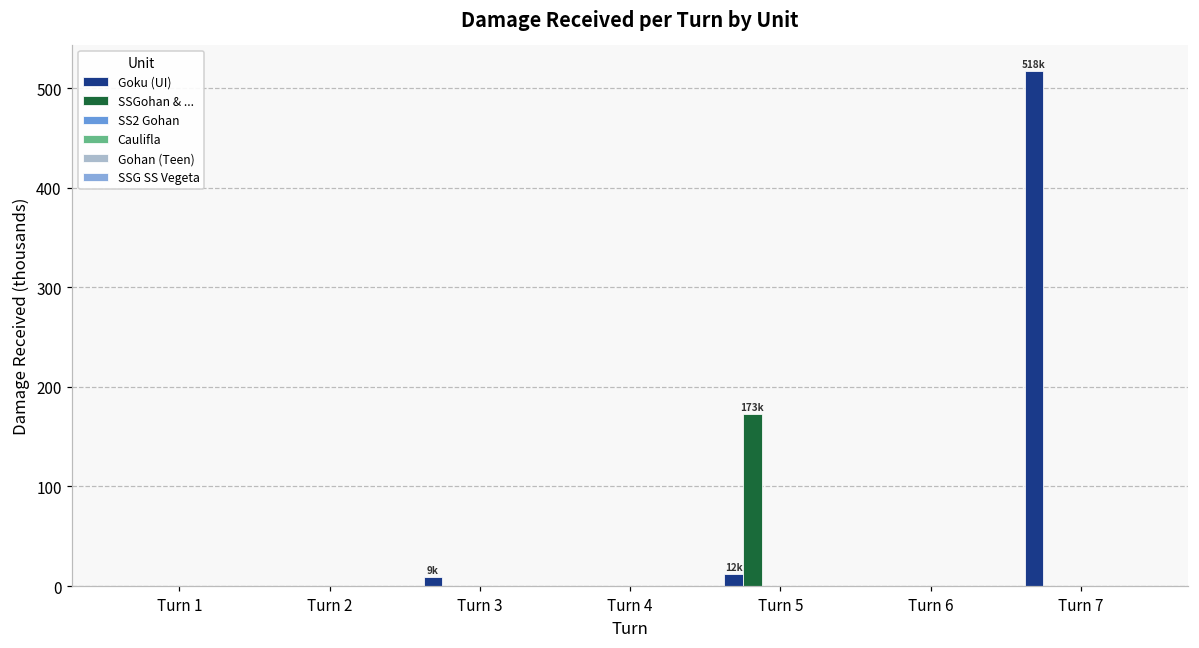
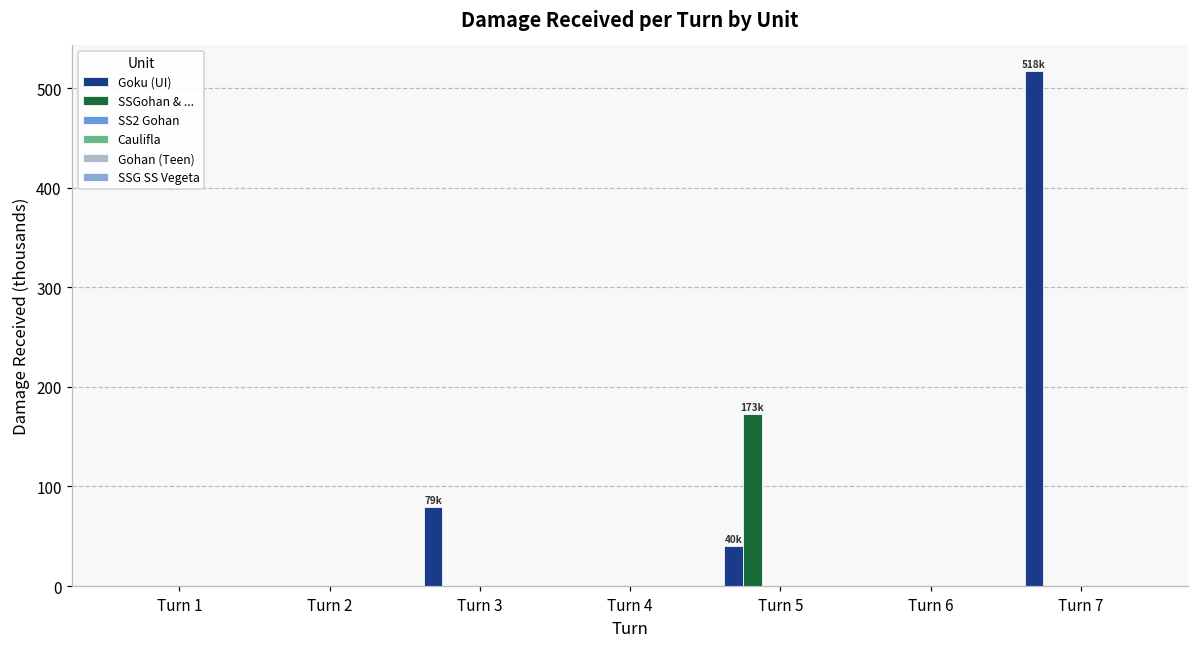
Goku (UI), Turn 3: 9k -> 79k
Goku (UI), Turn 5: 12k -> 40k
